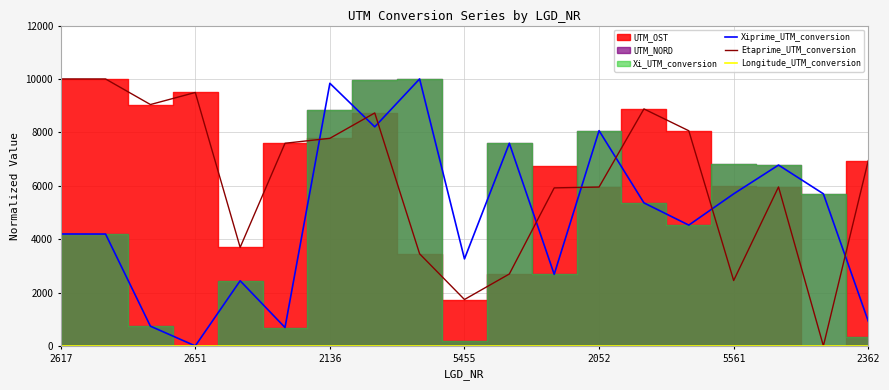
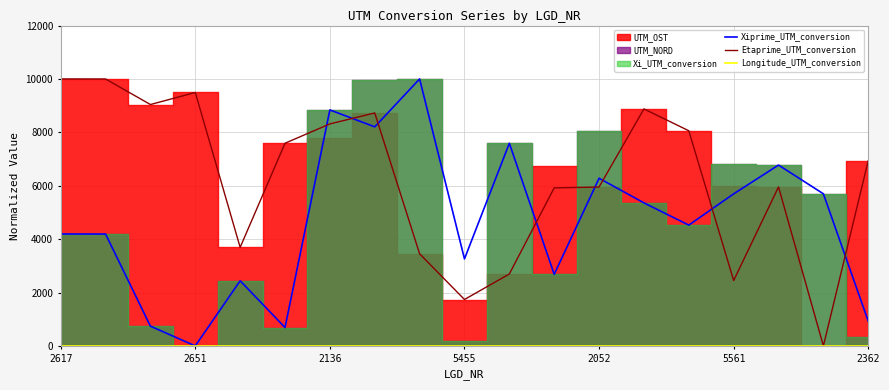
Xiprime_UTM_conversion, 2136: 9800 -> 8800
Etaprime_UTM_conversion, 2136: 7800 -> 8300
Xiprime_UTM_conversion, 2052: 8100 -> 6300
